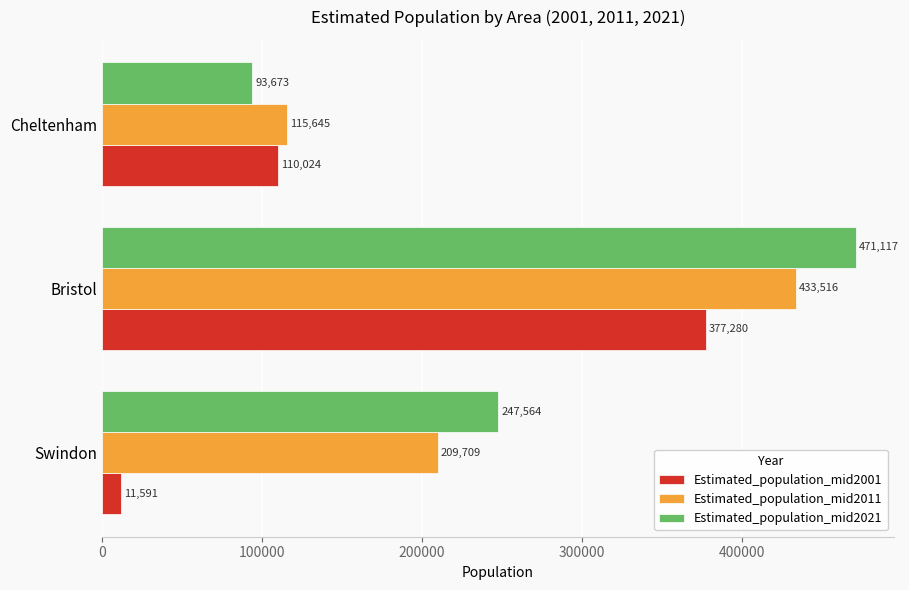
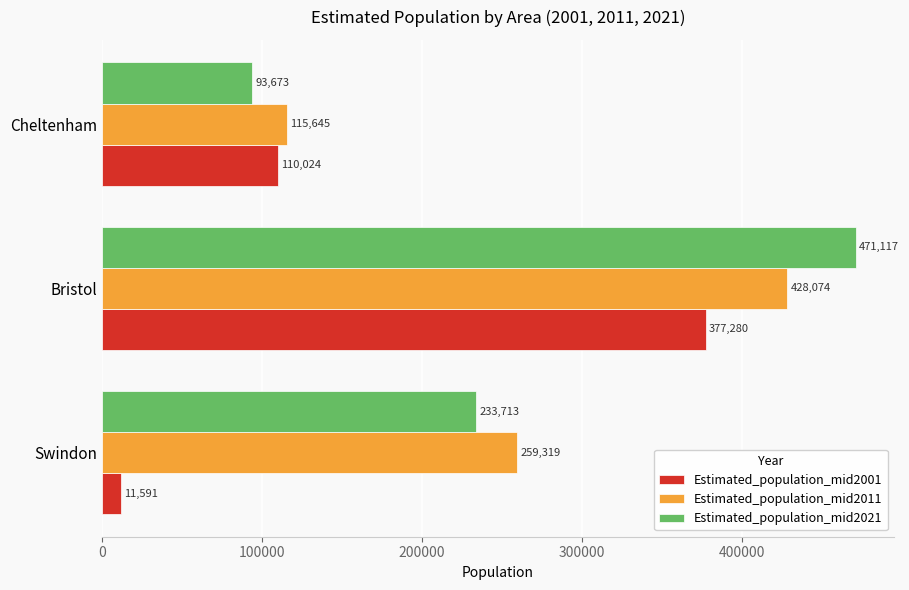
Estimated_population_mid2011, Bristol: 433,516 -> 428,074
Estimated_population_mid2021, Swindon: 247,564 -> 233,713
Estimated_population_mid2011, Swindon: 209,709 -> 259,319
